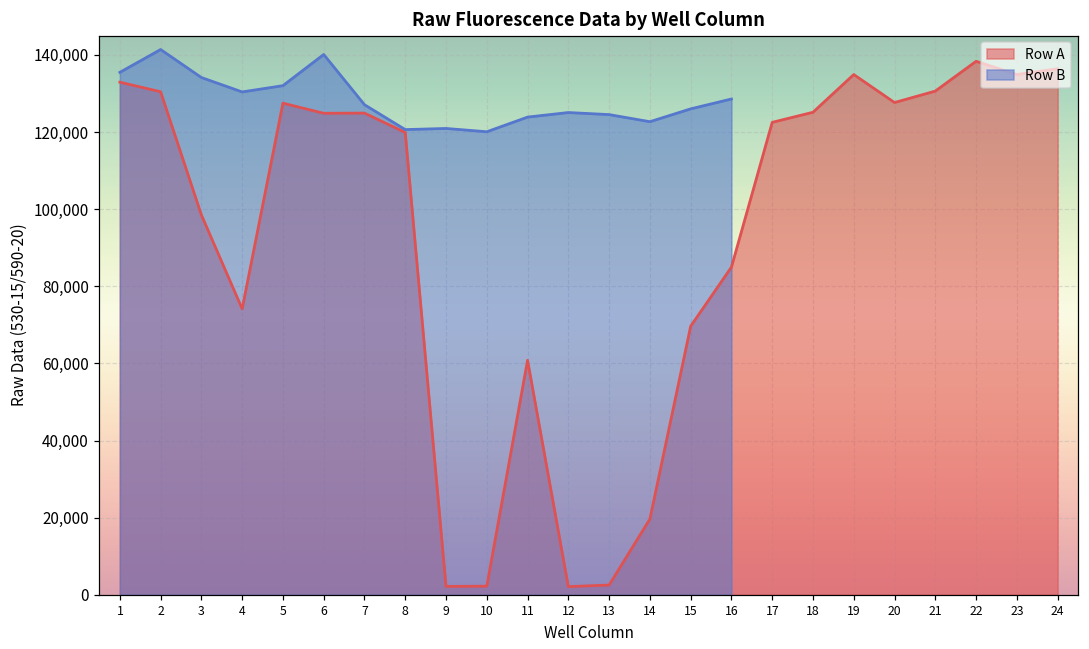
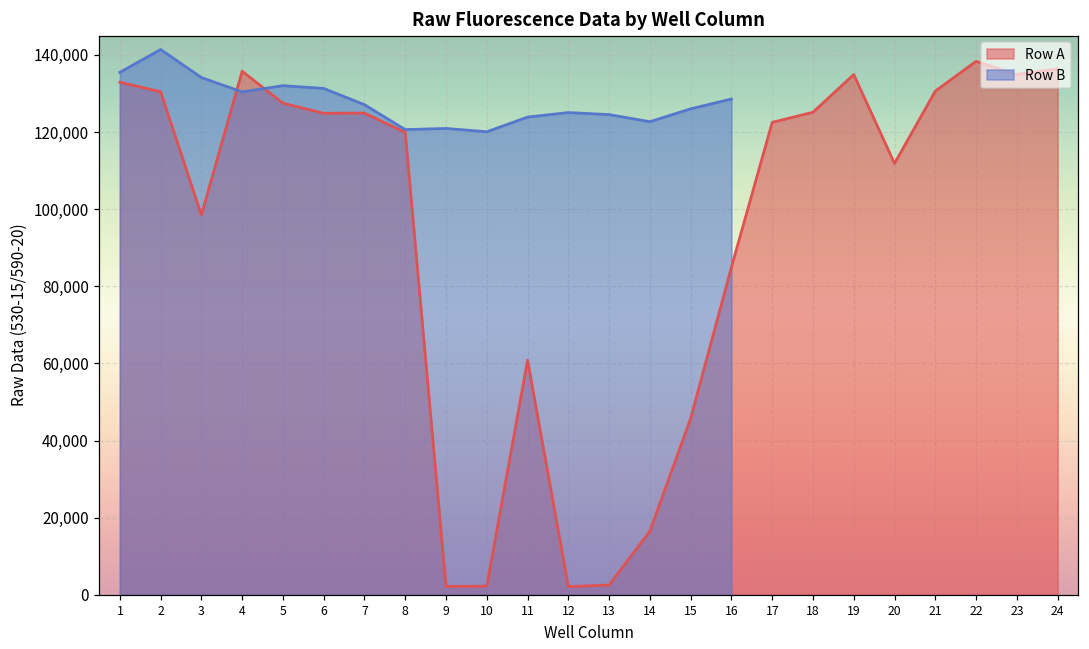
Row A, 4: 74,000 -> 136,000
Row B, 6: 140,000 -> 131,000
Row A, 14: 20,000 -> 16,000
Row A, 15: 70,000 -> 46,000
Row A, 20: 128,000 -> 112,000
